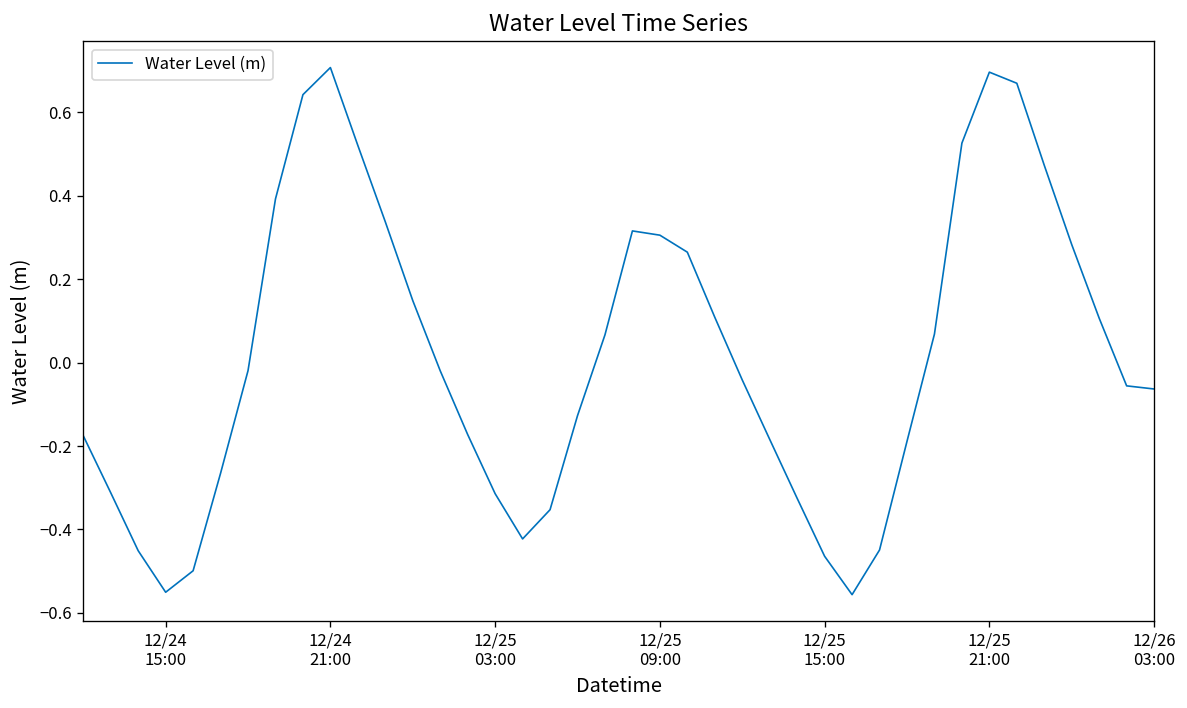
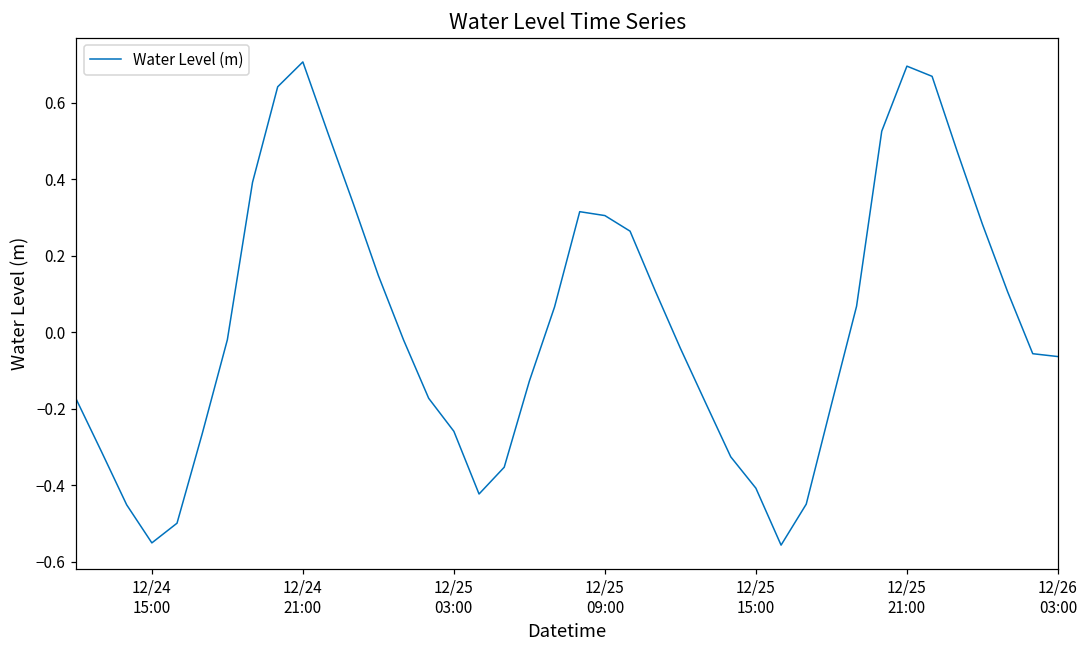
12/25 03:00: -0.31 -> -0.26
12/25 15:00: -0.46 -> -0.41
